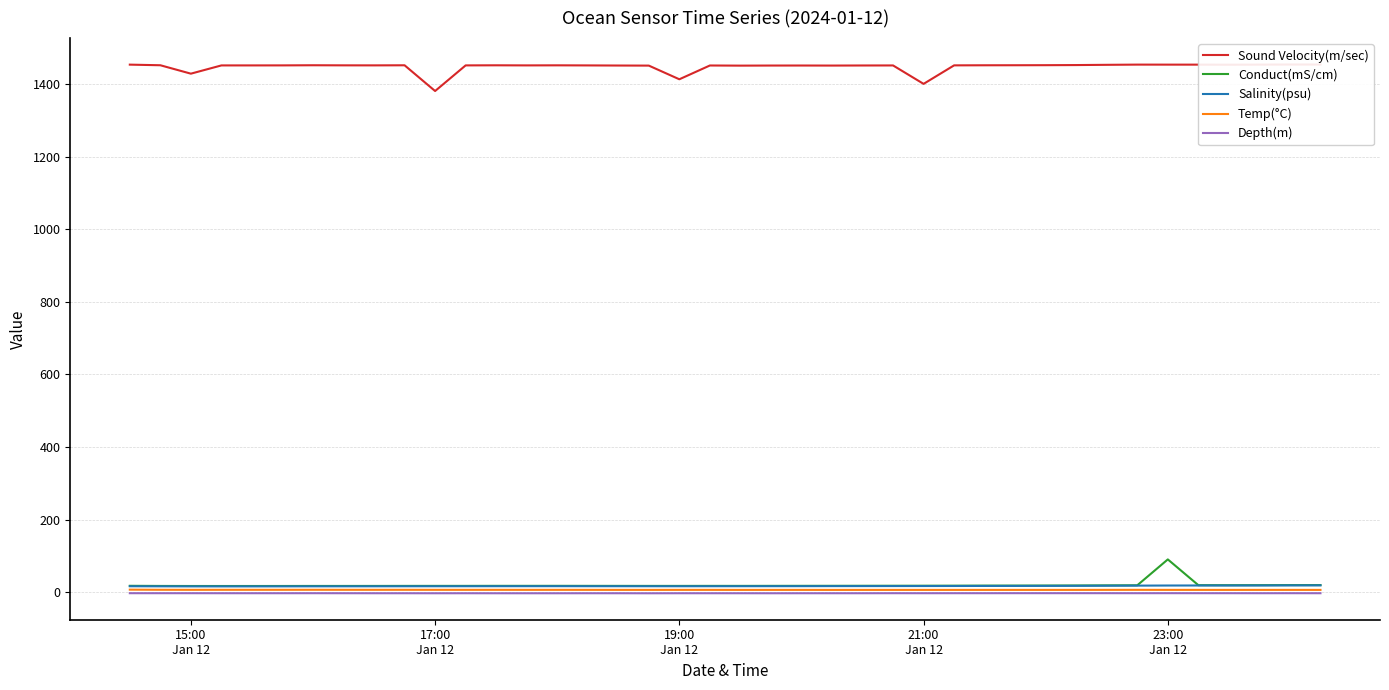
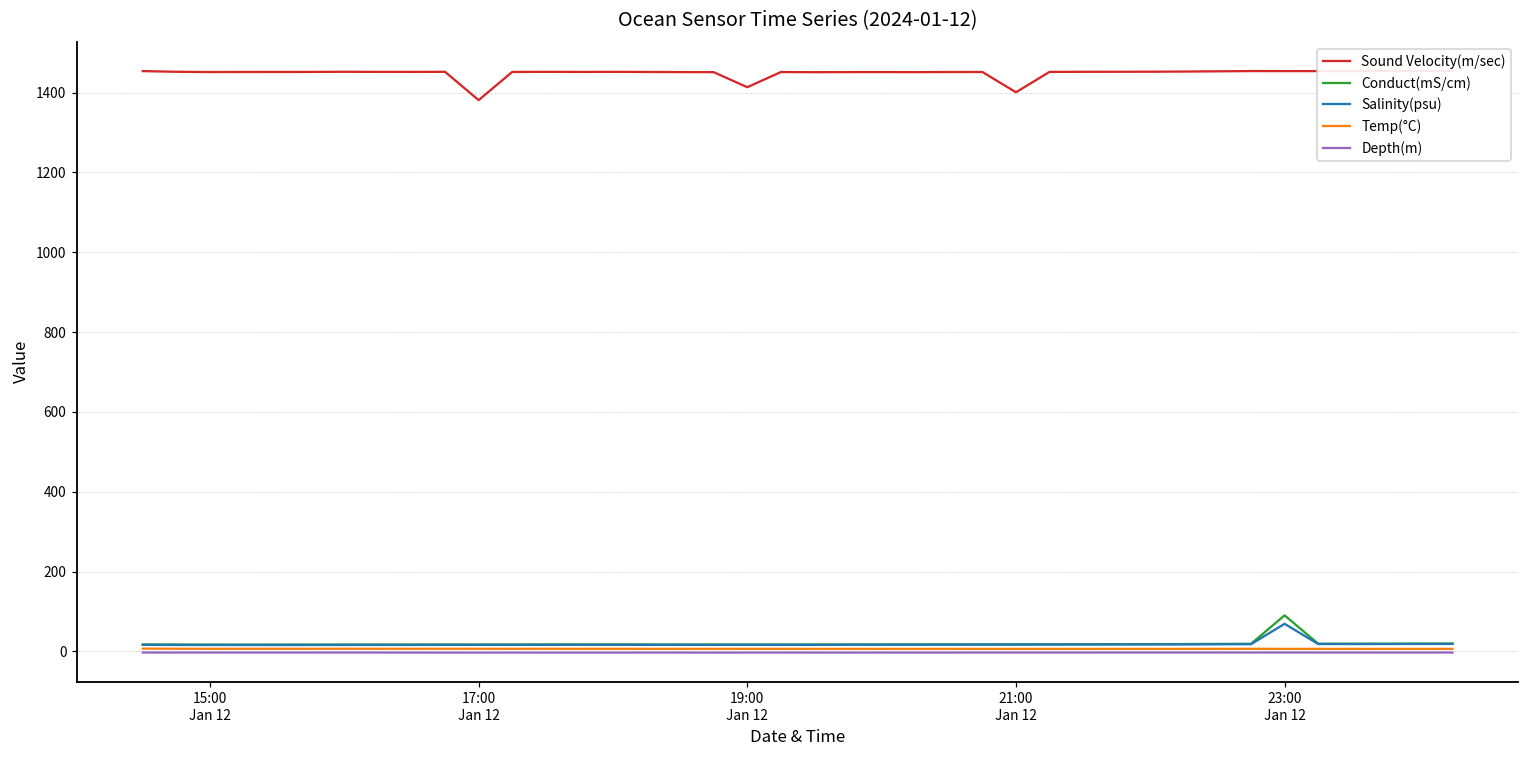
Sound Velocity(m/sec), 15:00 Jan 12: 1430 -> 1450
Salinity(psu), 23:00 Jan 12: 20 -> 70
